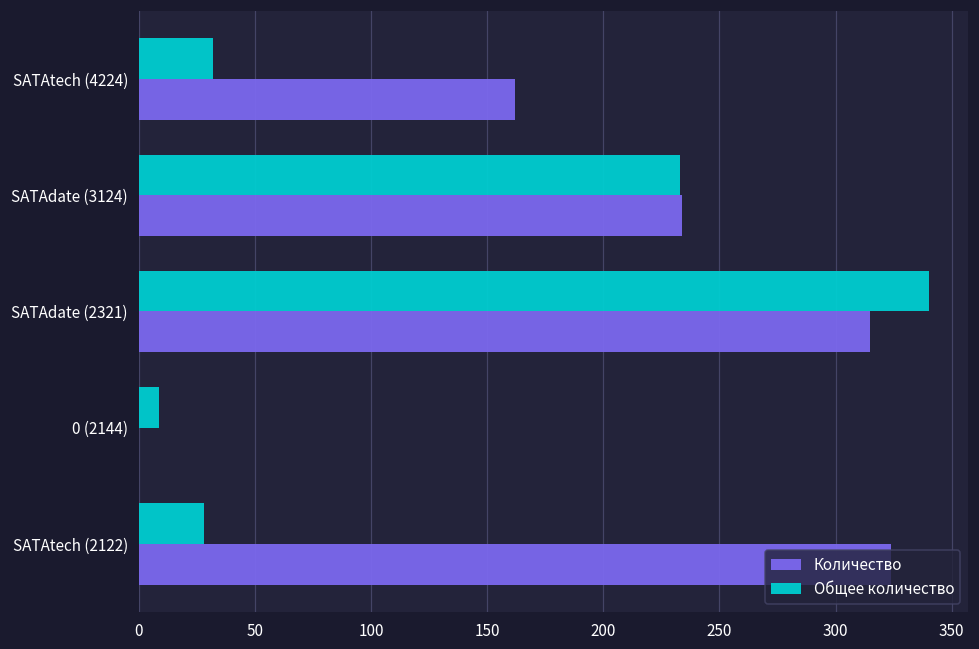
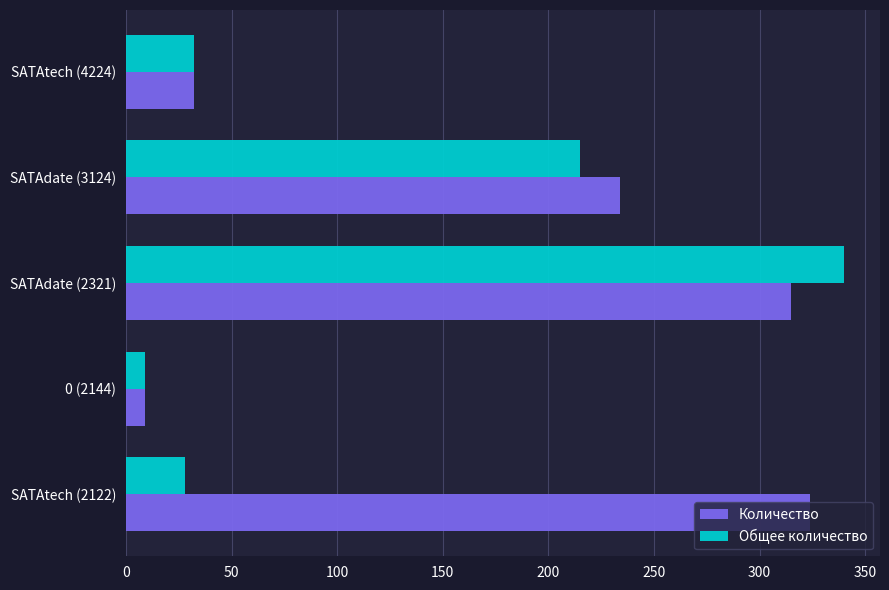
Количество, SATAtech (4224): 162 -> 32
Общее количество, SATAdate (3124): 233 -> 215
Количество, 0 (2144): 0 -> 9
